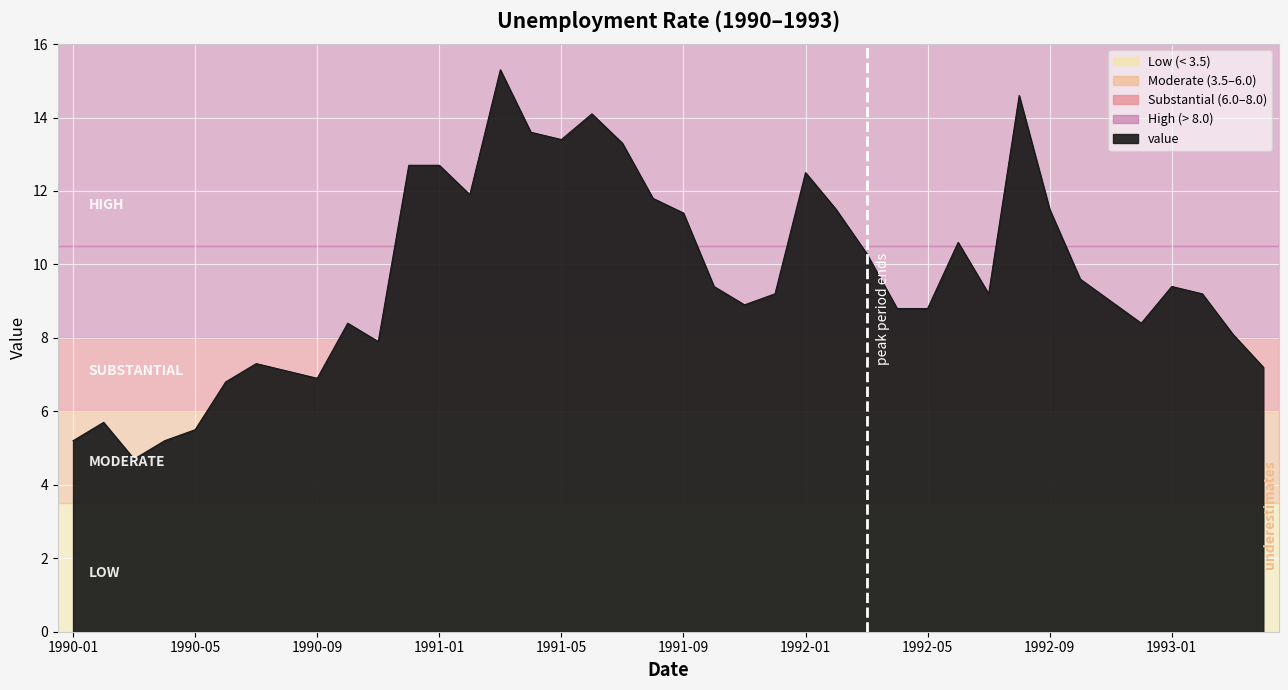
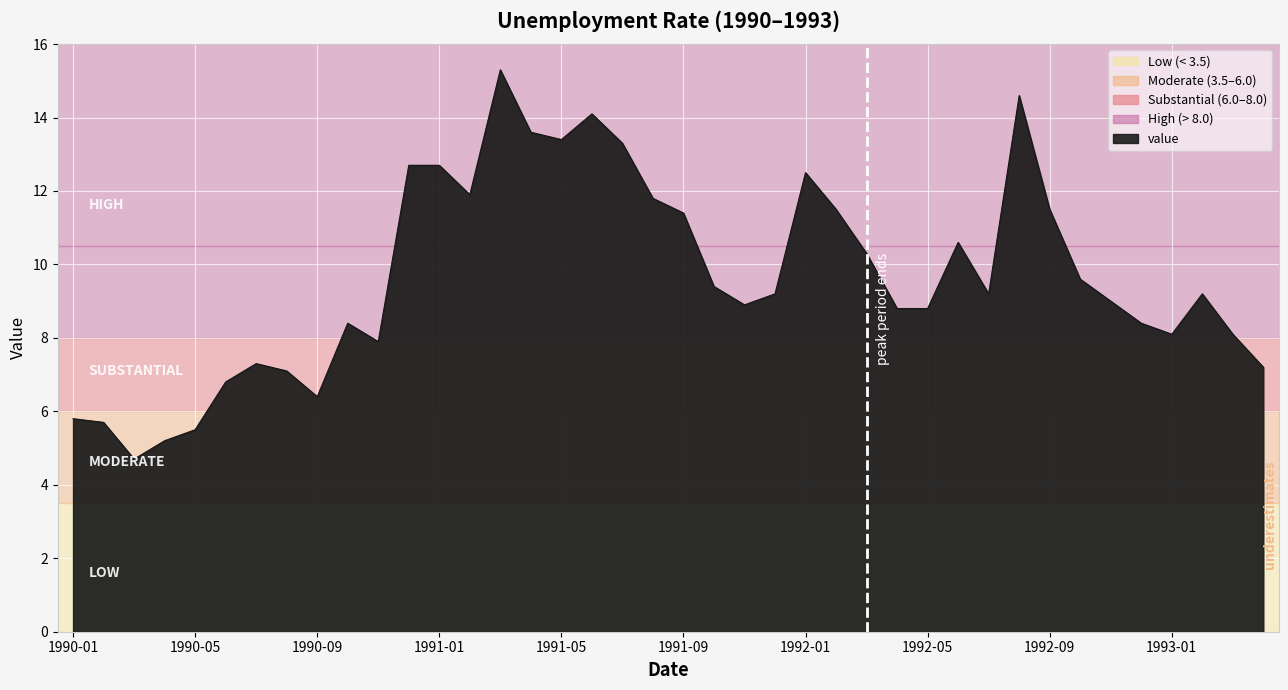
1990-01: 5.2 -> 5.8
1990-09: 6.9 -> 6.4
1993-01: 9.4 -> 8.1
